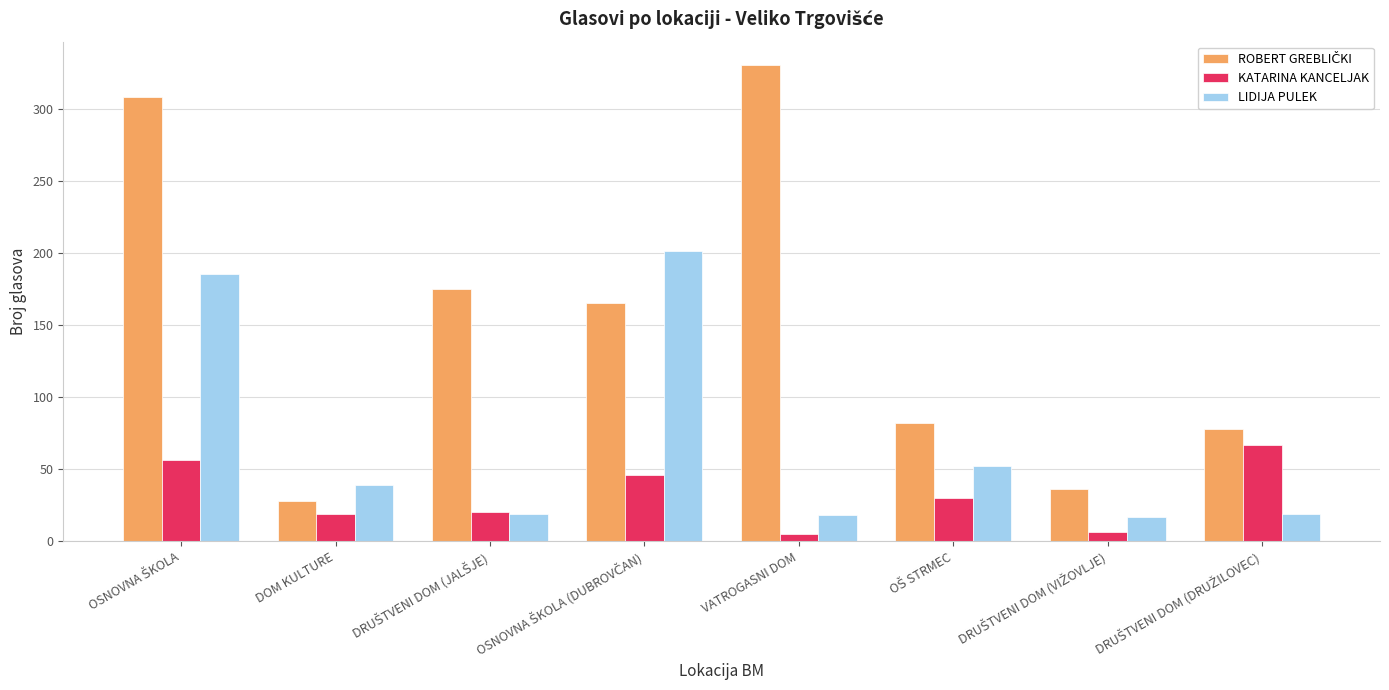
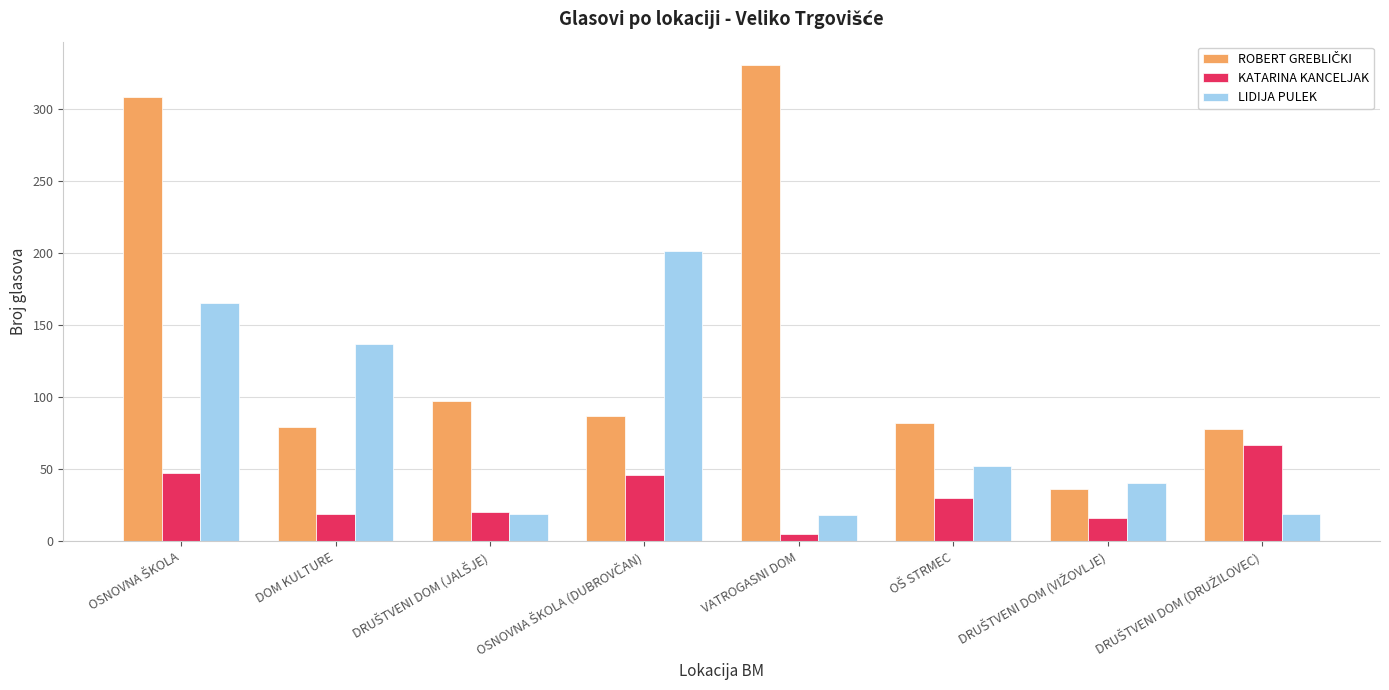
KATARINA KANCELJAK, OSNOVNA ŠKOLA: 56 -> 47
LIDIJA PULEK, OSNOVNA ŠKOLA: 185 -> 165
ROBERT GREBLIČKI, DOM KULTURE: 28 -> 79
LIDIJA PULEK, DOM KULTURE: 39 -> 137
ROBERT GREBLIČKI, DRUŠTVENI DOM (JALŠJE): 175 -> 97
ROBERT GREBLIČKI, OSNOVNA ŠKOLA (DUBROVČAN): 165 -> 87
KATARINA KANCELJAK, DRUŠTVENI DOM (VIŽOVLJE): 6 -> 16
LIDIJA PULEK, DRUŠTVENI DOM (VIŽOVLJE): 17 -> 40
